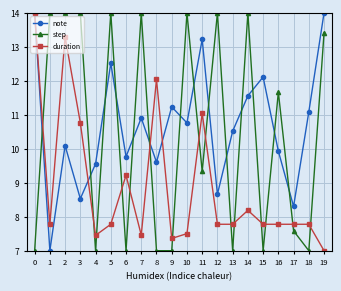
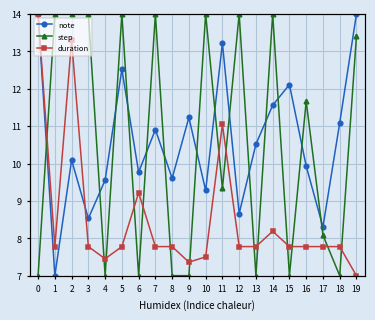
duration, 3: 10.8 -> 7.8
duration, 7: 7.5 -> 7.8
duration, 8: 12.0 -> 7.8
note, 10: 10.8 -> 9.3
step, 17: 7.6 -> 8.1
